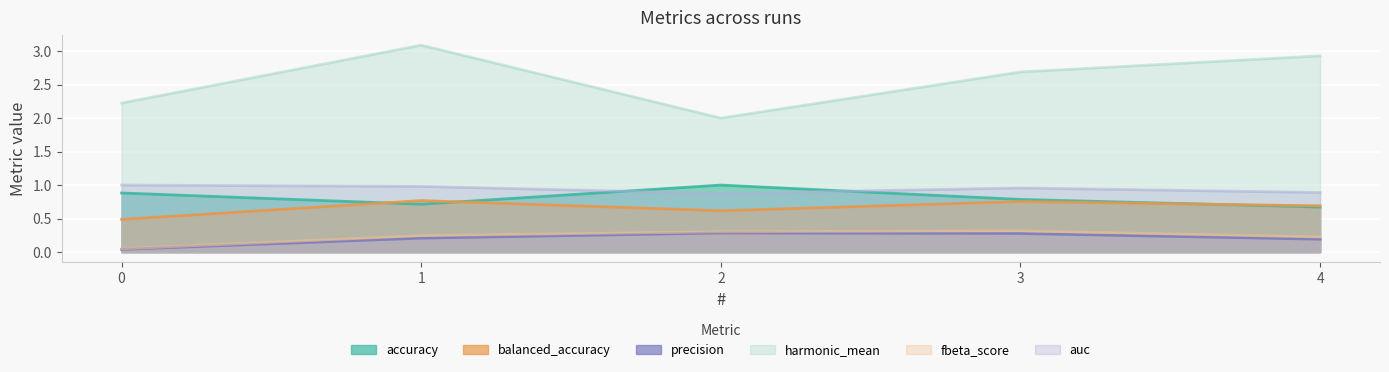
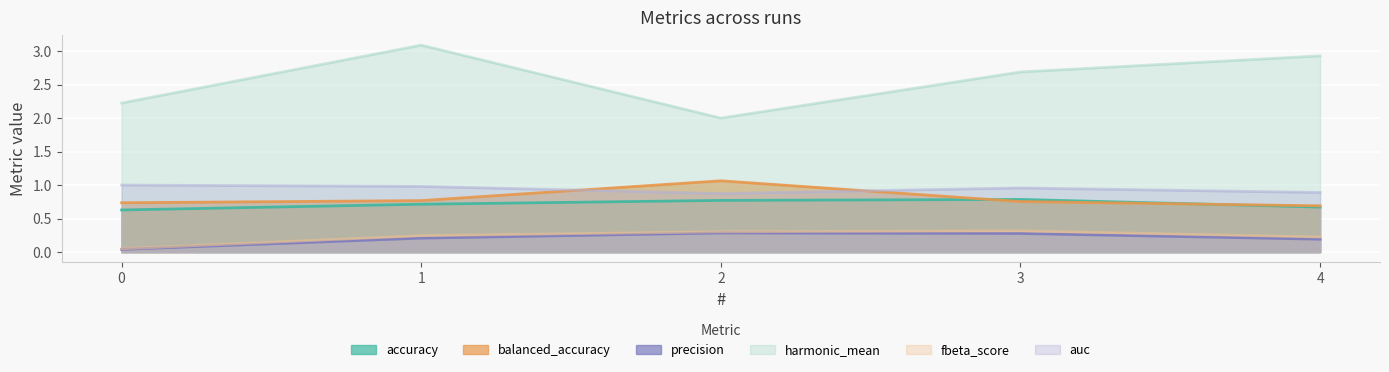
accuracy, 0: 0.9 -> 0.6
balanced_accuracy, 0: 0.5 -> 0.7
accuracy, 2: 1.0 -> 0.8
balanced_accuracy, 2: 0.6 -> 1.1
